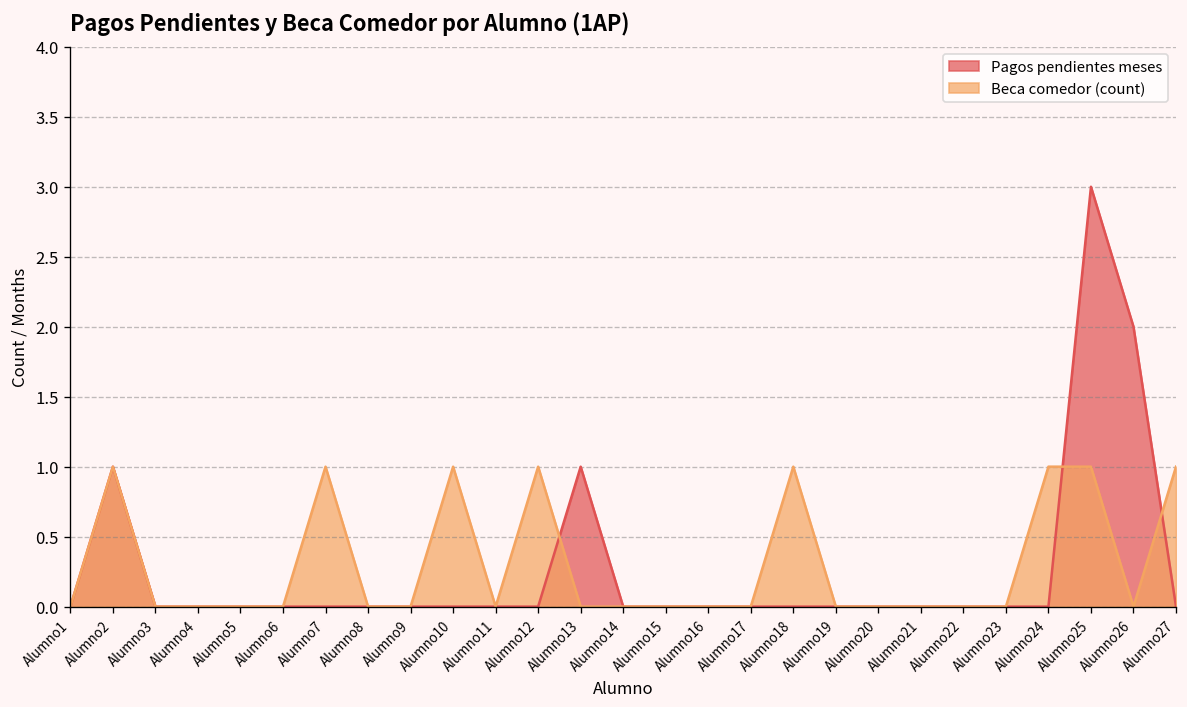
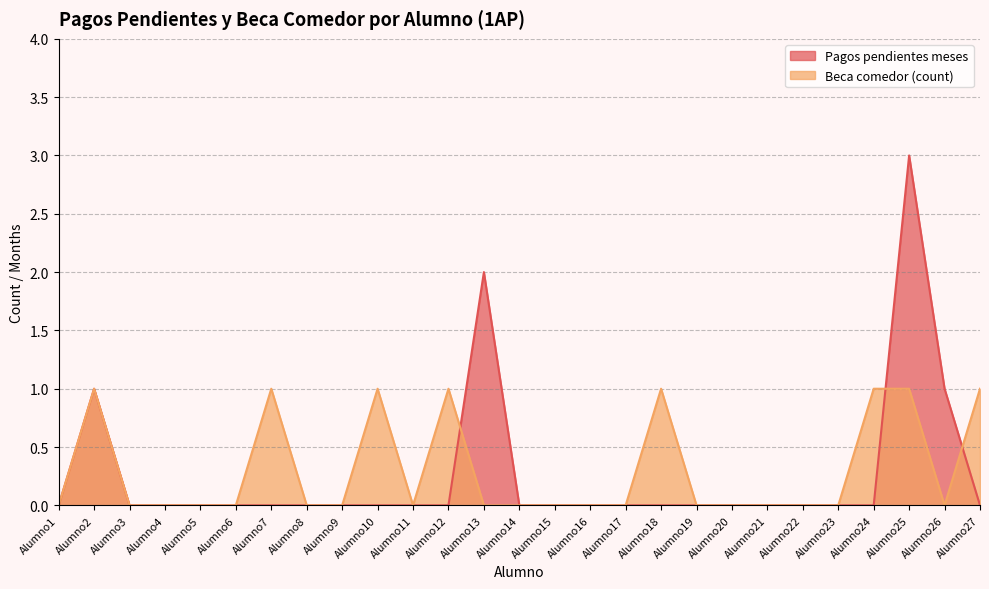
Pagos pendientes meses, Alumno13: 1 -> 2
Pagos pendientes meses, Alumno26: 2 -> 1
